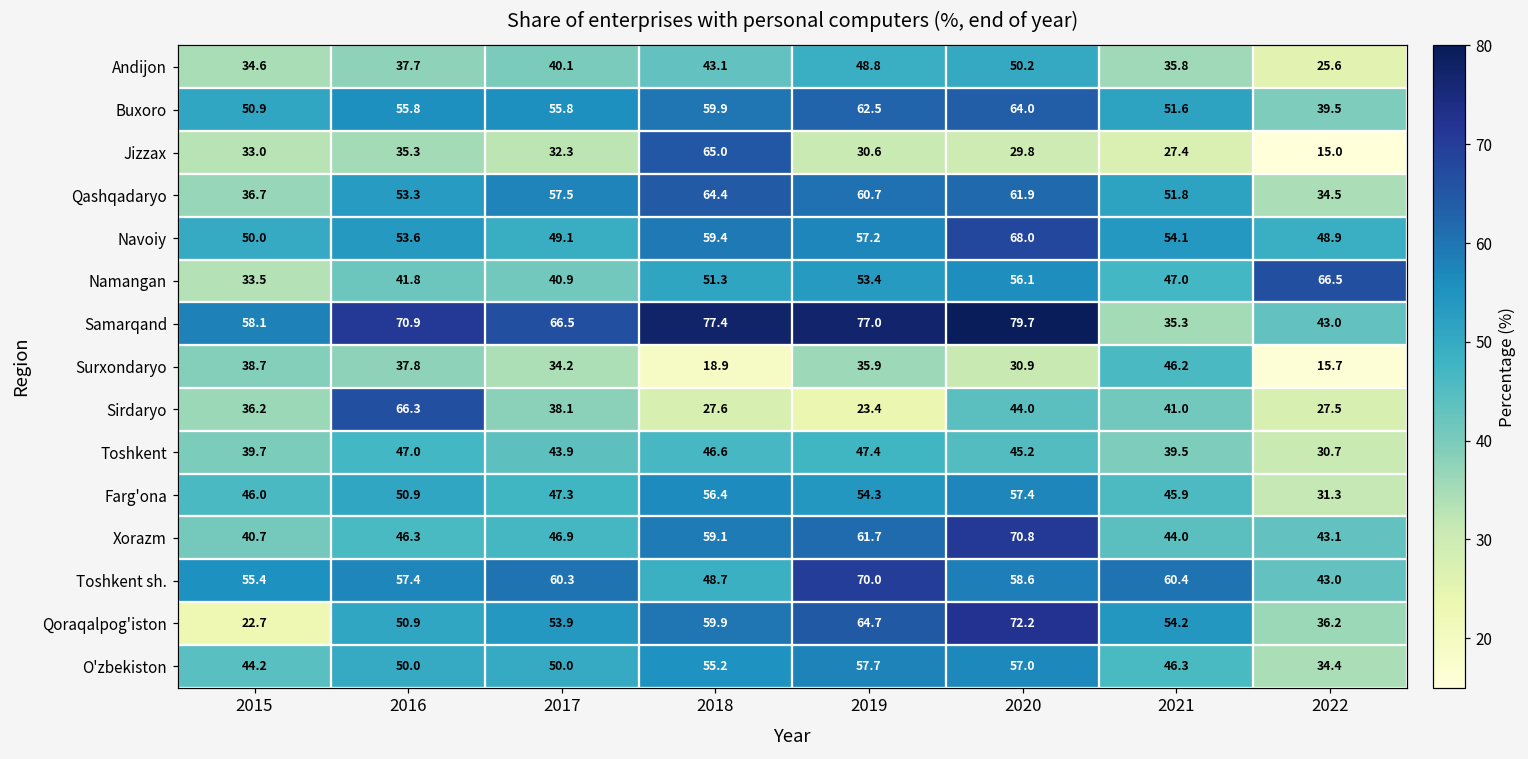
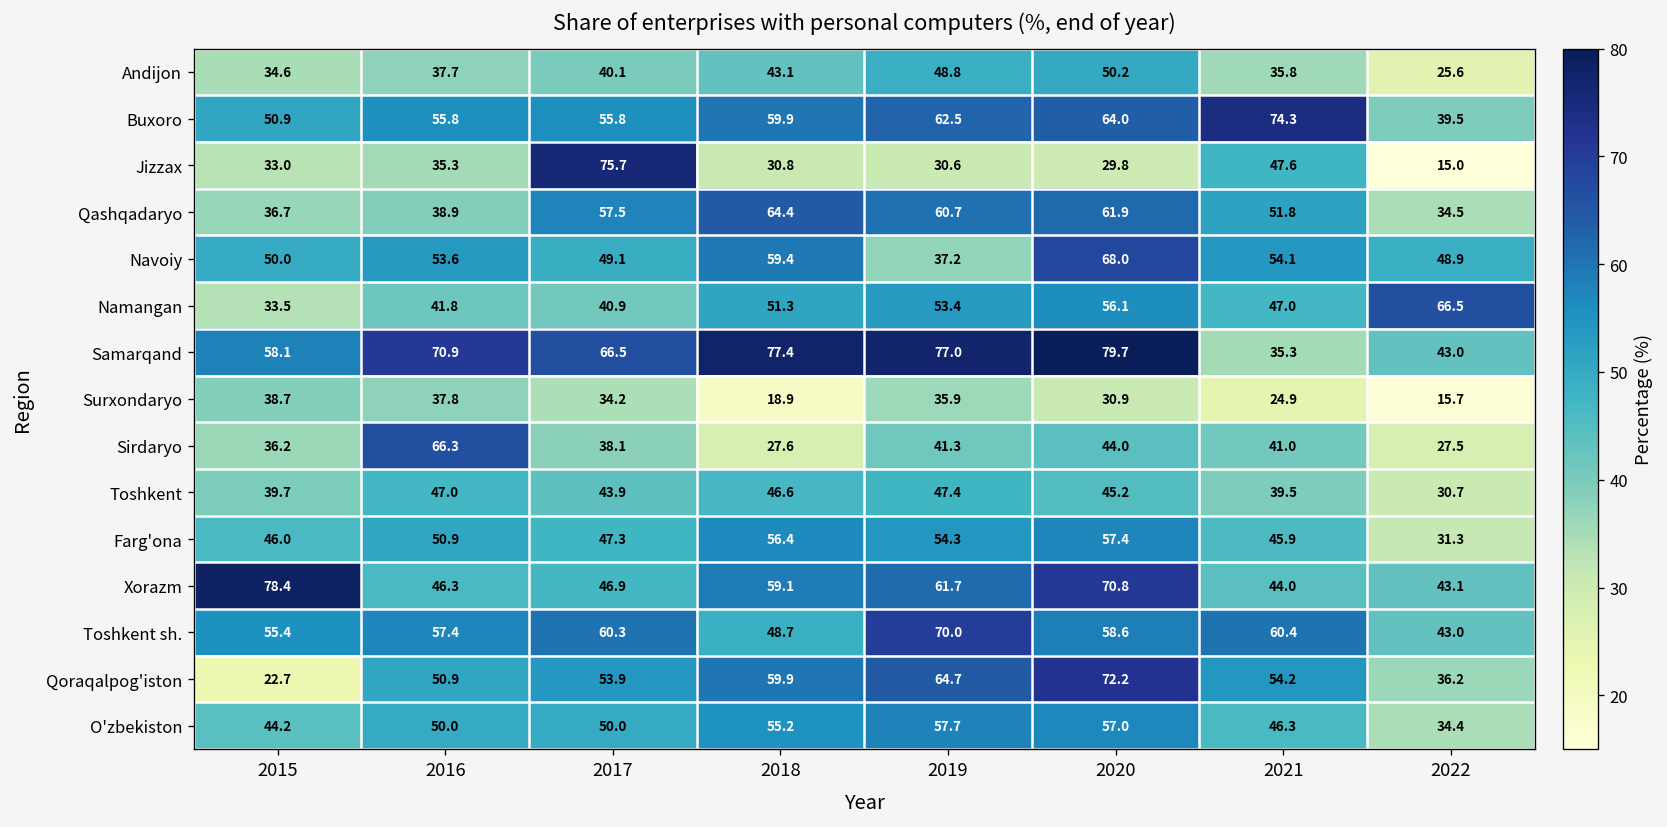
Buxoro, 2021: 51.6 -> 74.3
Jizzax, 2017: 32.3 -> 75.7
Jizzax, 2018: 65.0 -> 30.8
Jizzax, 2021: 27.4 -> 47.6
Qashqadaryo, 2016: 53.3 -> 38.9
Navoiy, 2019: 57.2 -> 37.2
Surxondaryo, 2021: 46.2 -> 24.9
Sirdaryo, 2019: 23.4 -> 41.3
Xorazm, 2015: 40.7 -> 78.4
